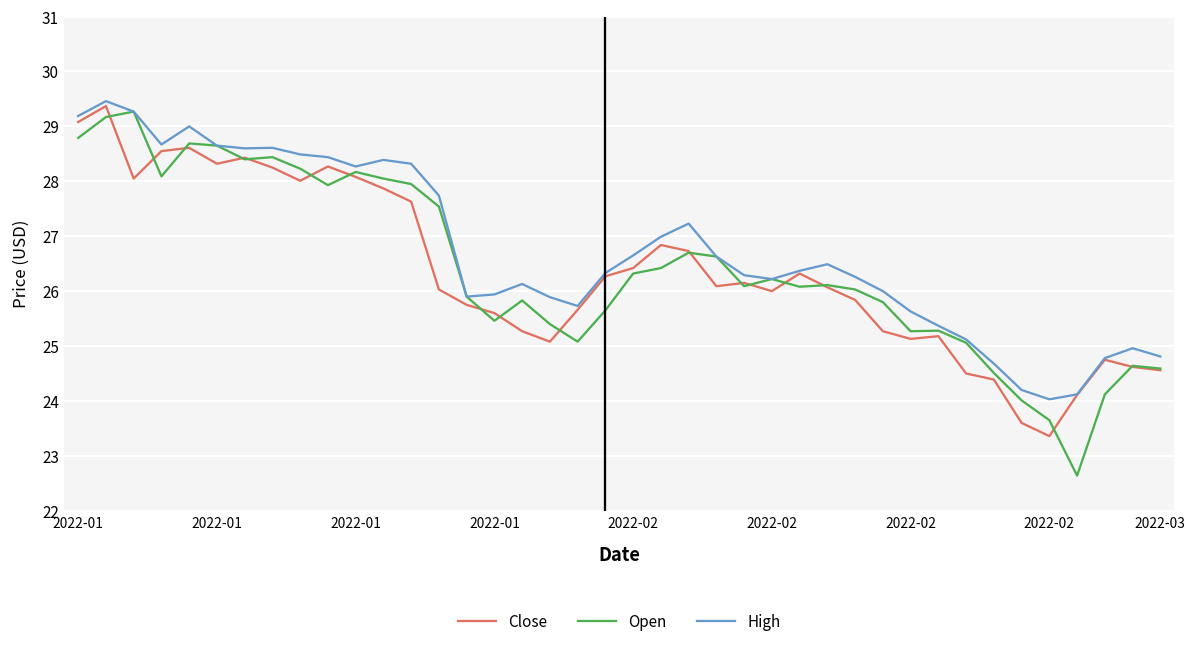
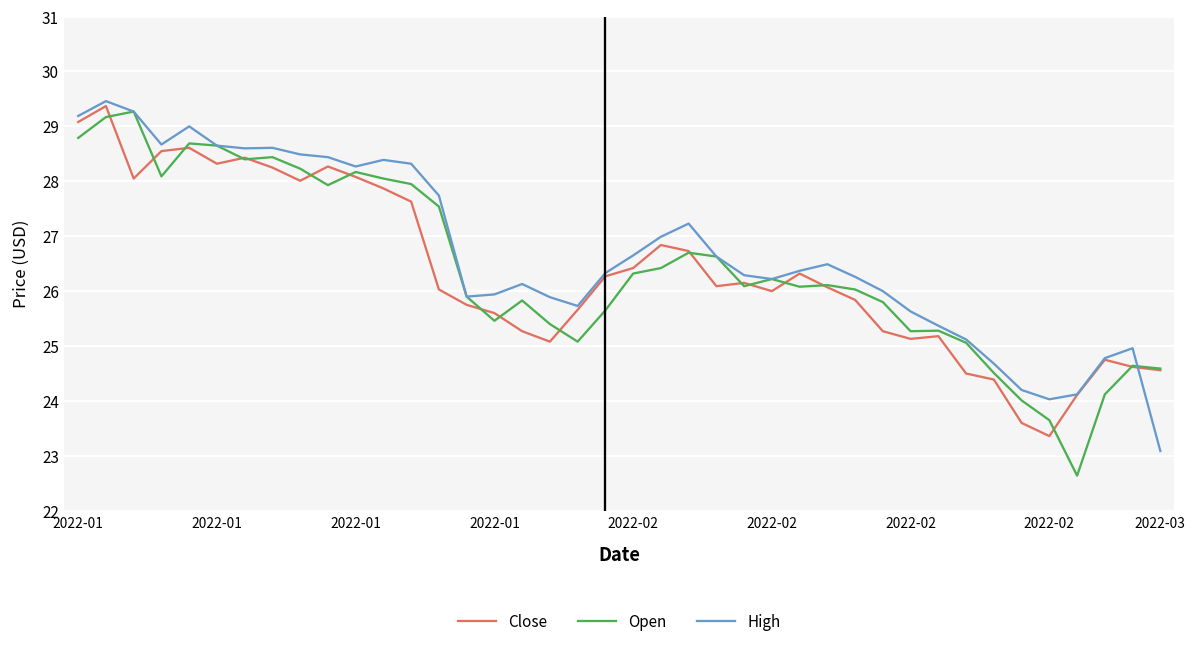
High, 2022-03: 24.8 -> 23.1
